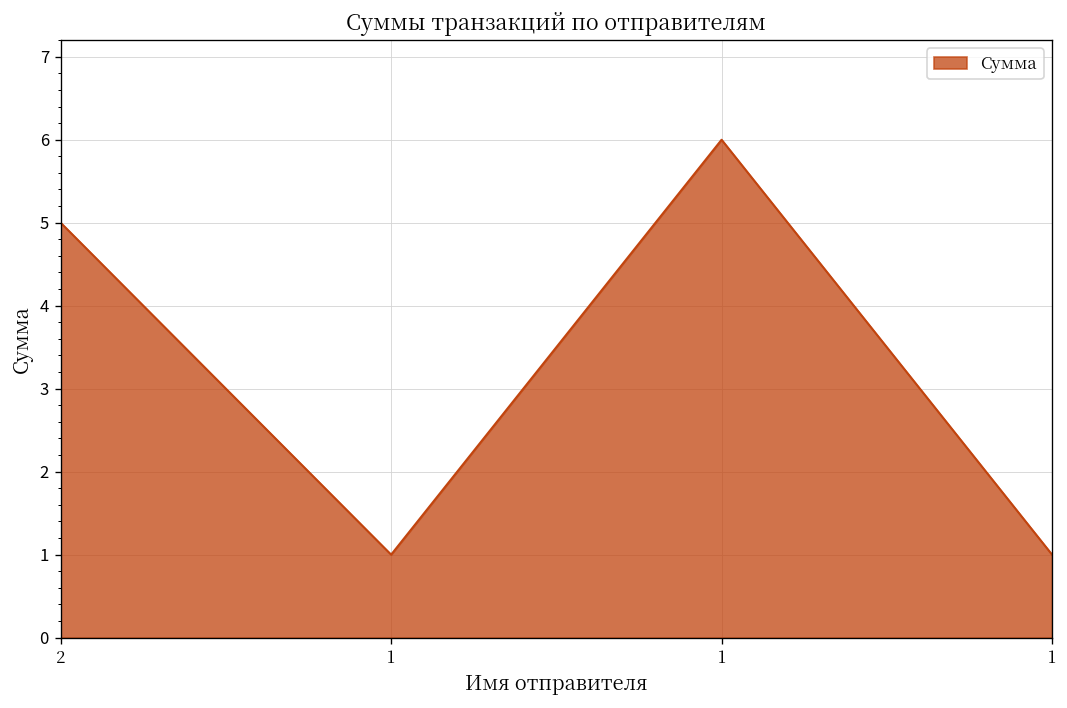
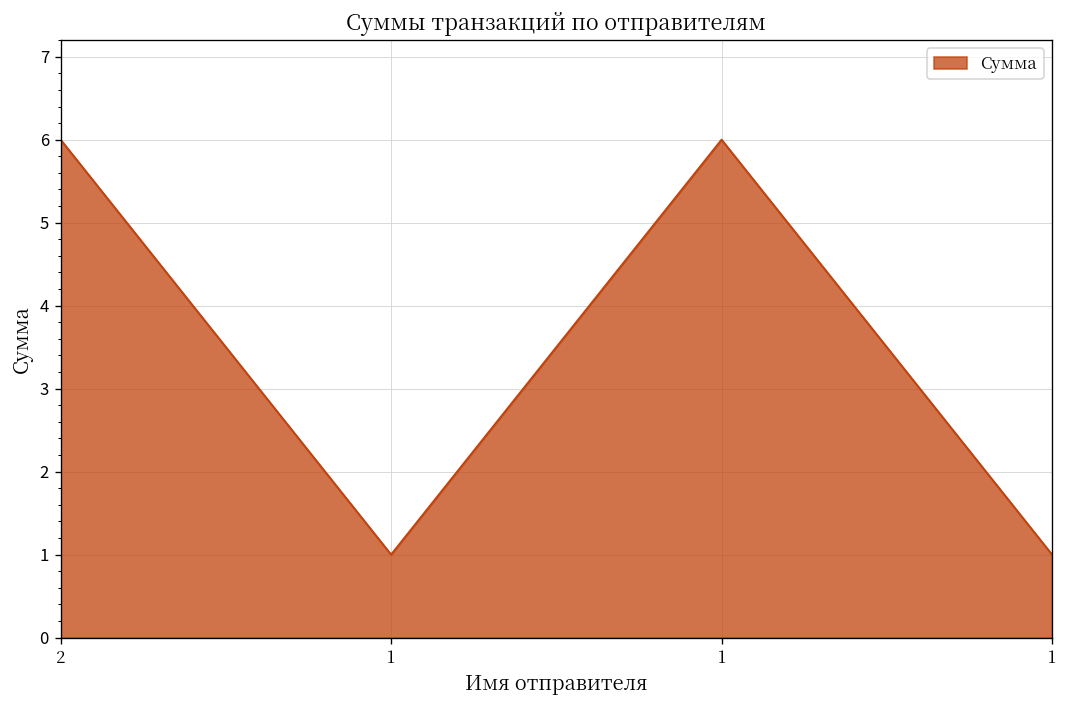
2: 5 -> 6
